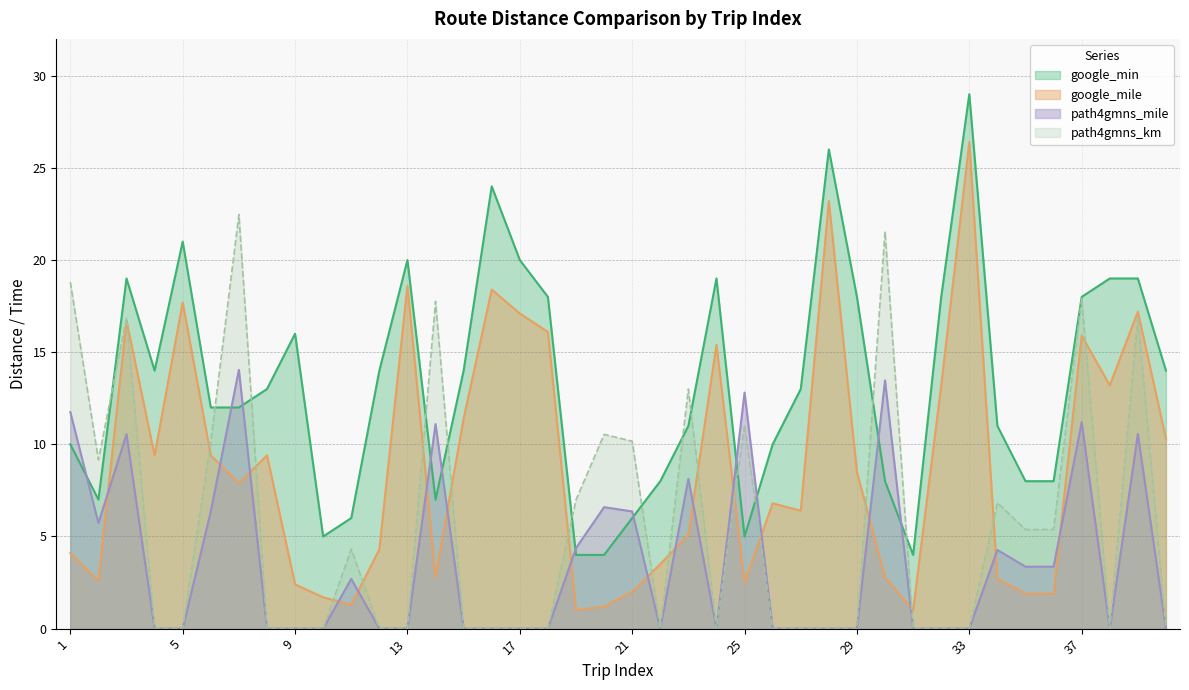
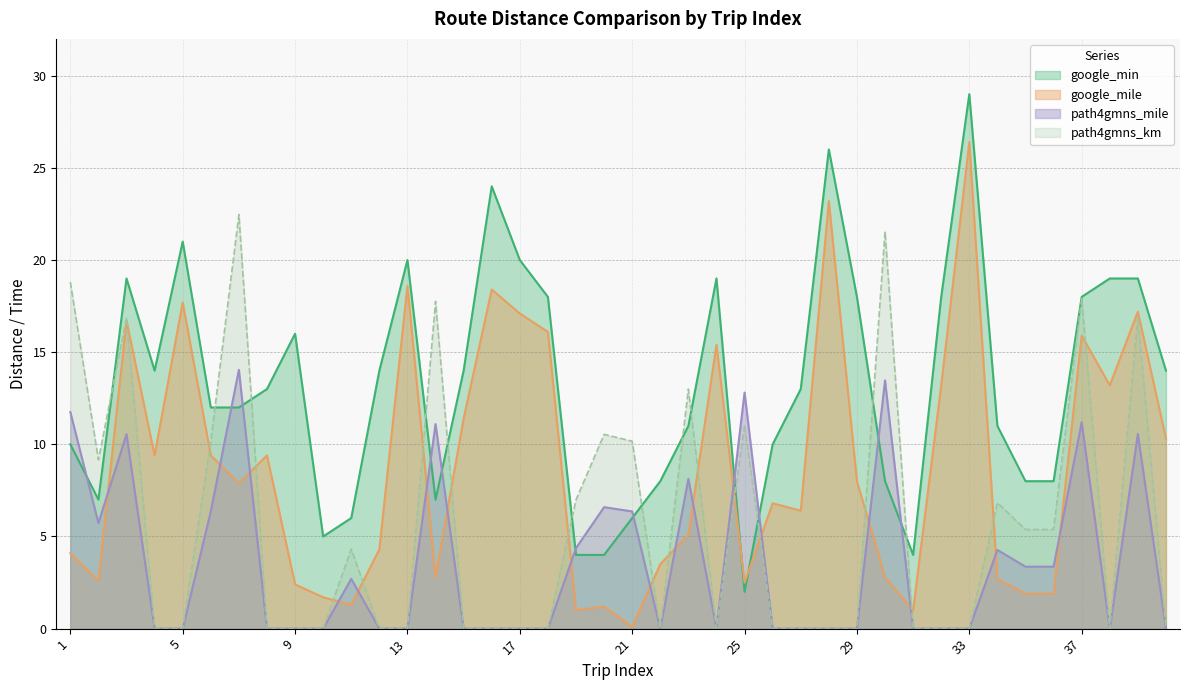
google_mile, 21: 2.0 -> 0.1
google_min, 25: 5 -> 2
google_mile, 29: 8.5 -> 8.0
